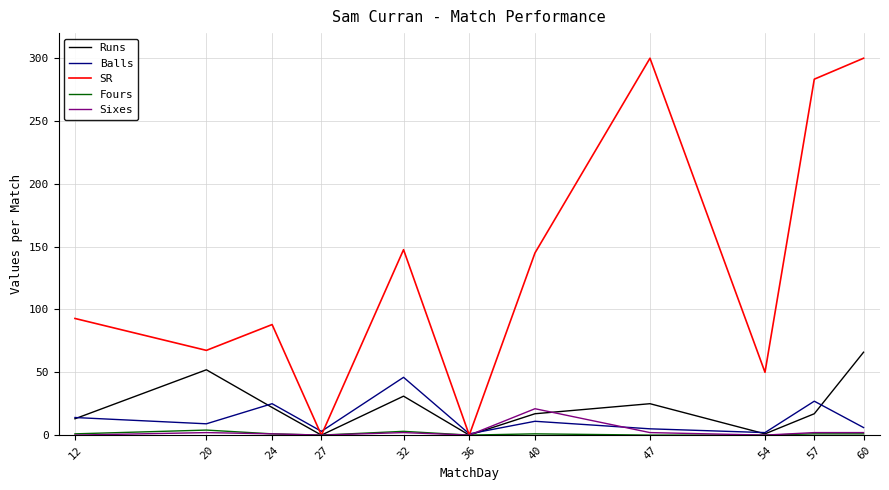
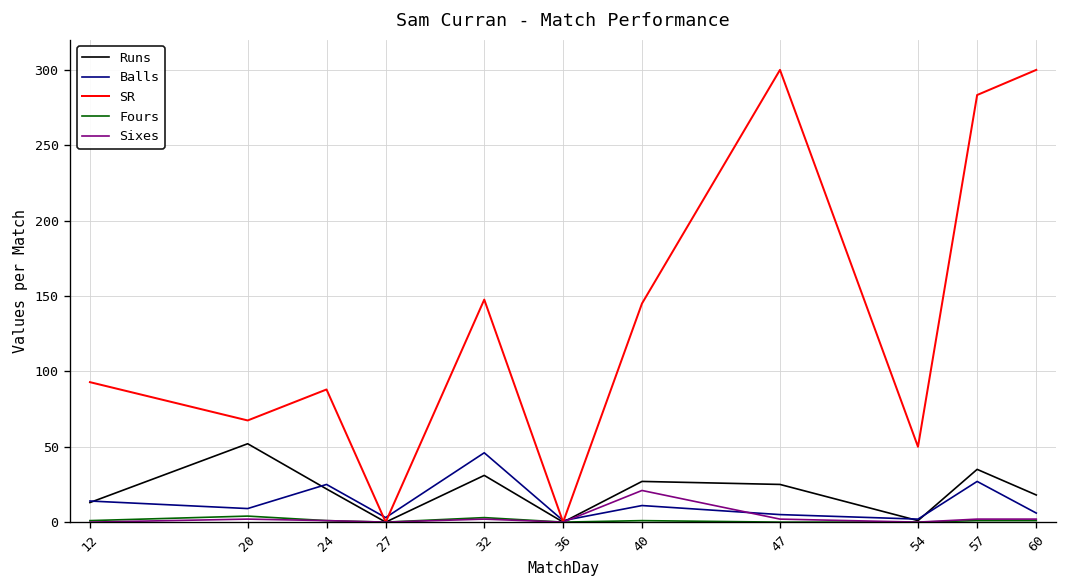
Runs, 40: 17 -> 27
Runs, 57: 17 -> 35
Runs, 60: 66 -> 18
